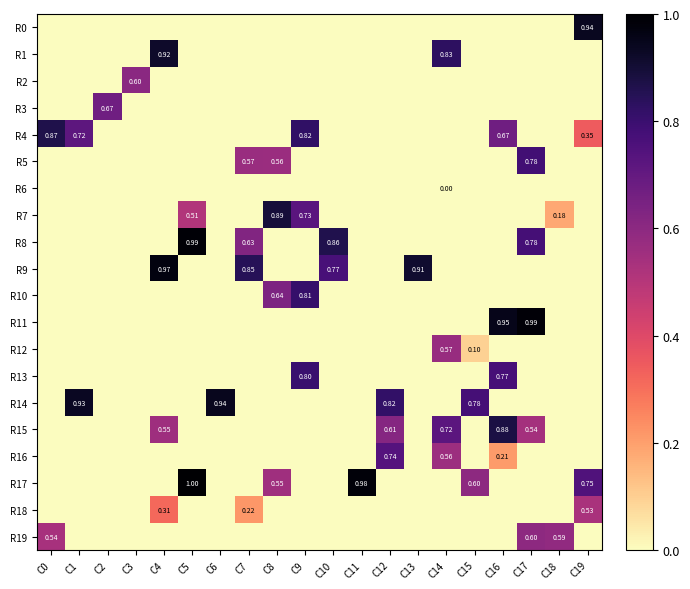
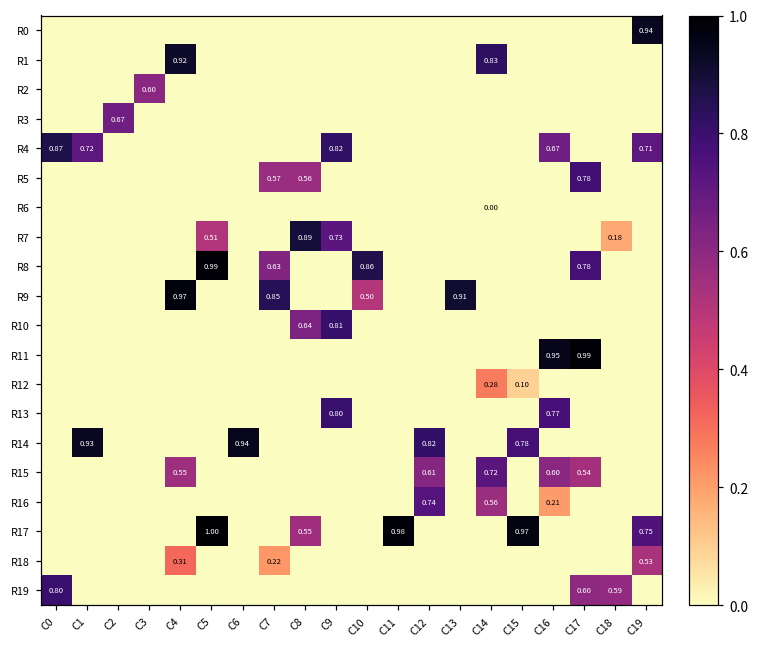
R4, C19: 0.35 -> 0.71
R9, C10: 0.77 -> 0.50
R12, C14: 0.57 -> 0.28
R15, C16: 0.88 -> 0.60
R17, C15: 0.60 -> 0.97
R19, C0: 0.54 -> 0.80
